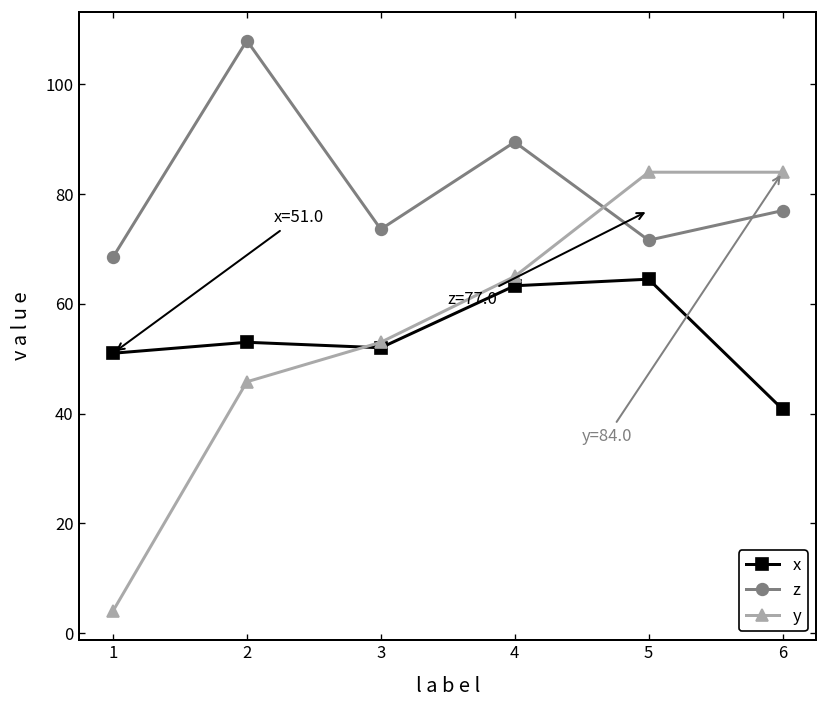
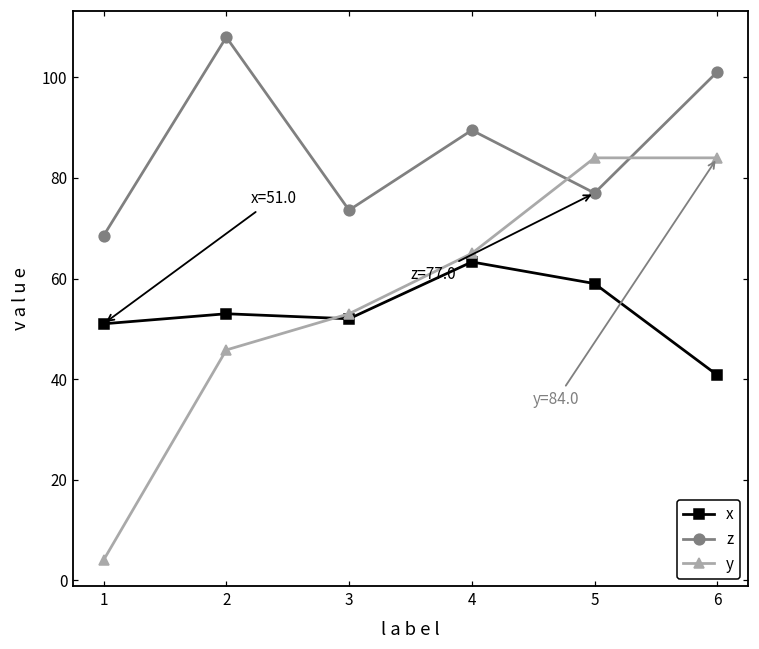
x, 5: 65 -> 59
z, 5: 72 -> 77
z, 6: 77 -> 101
